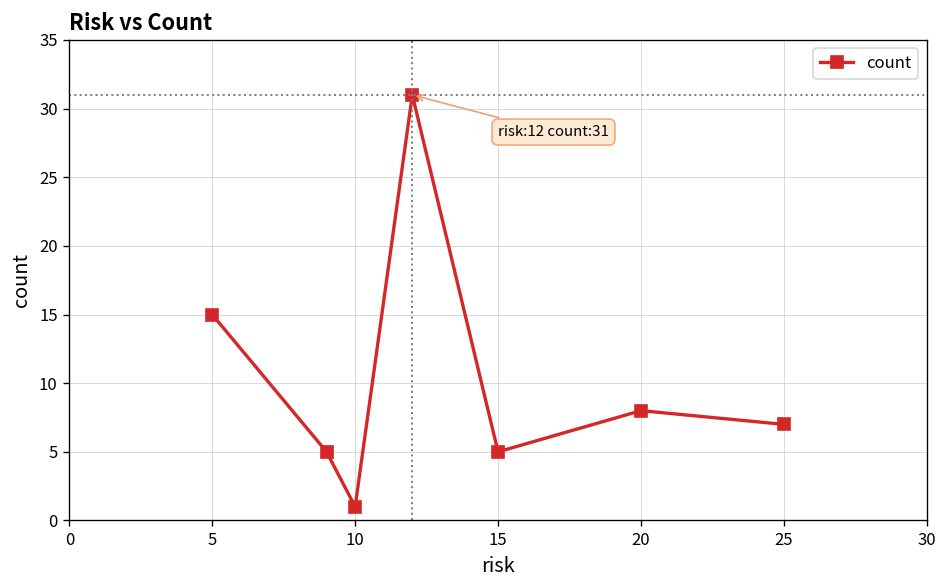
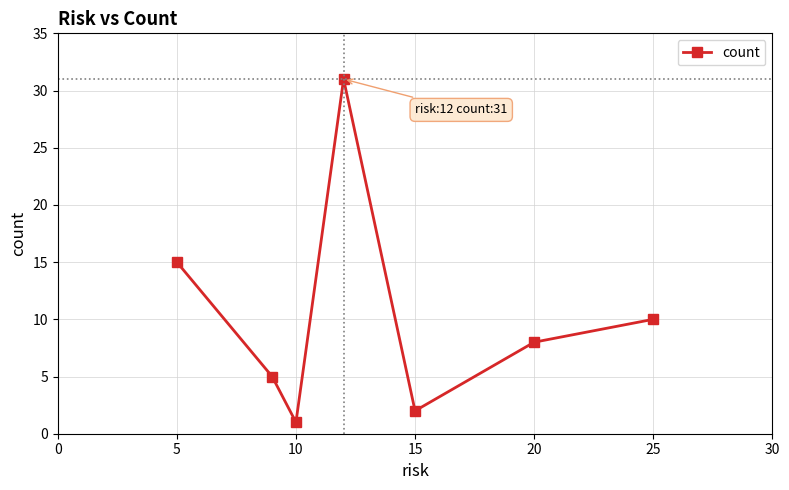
15: 5 -> 2
25: 7 -> 10
